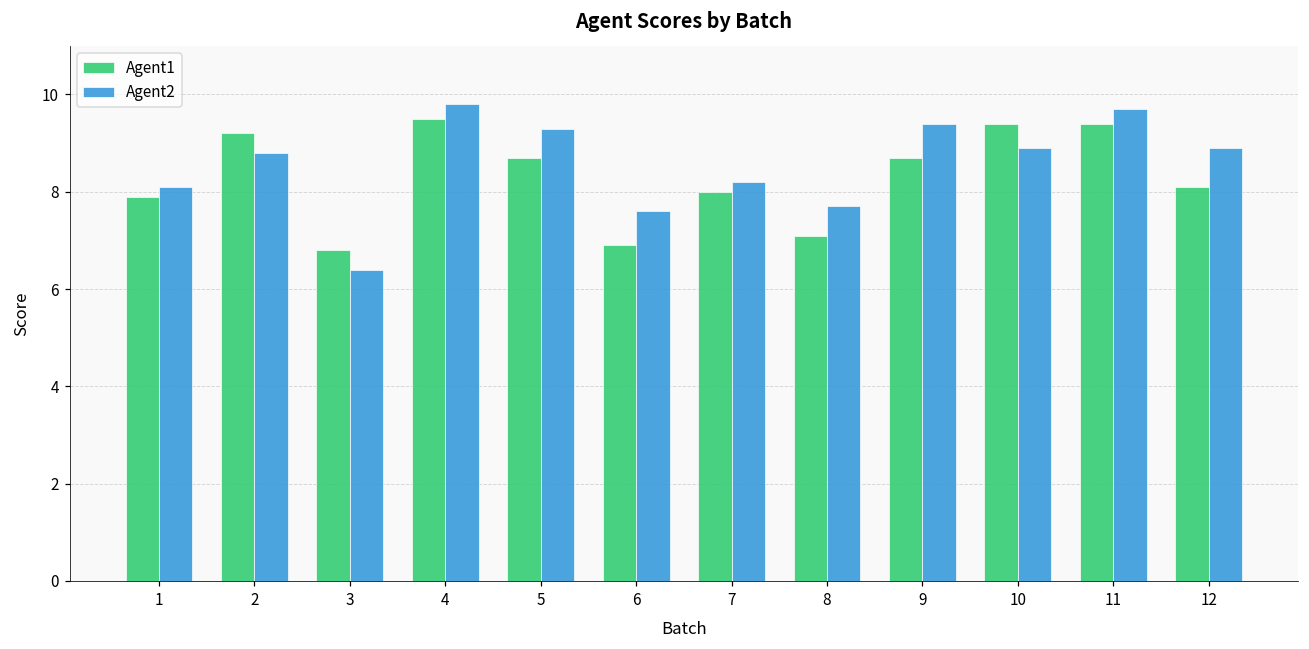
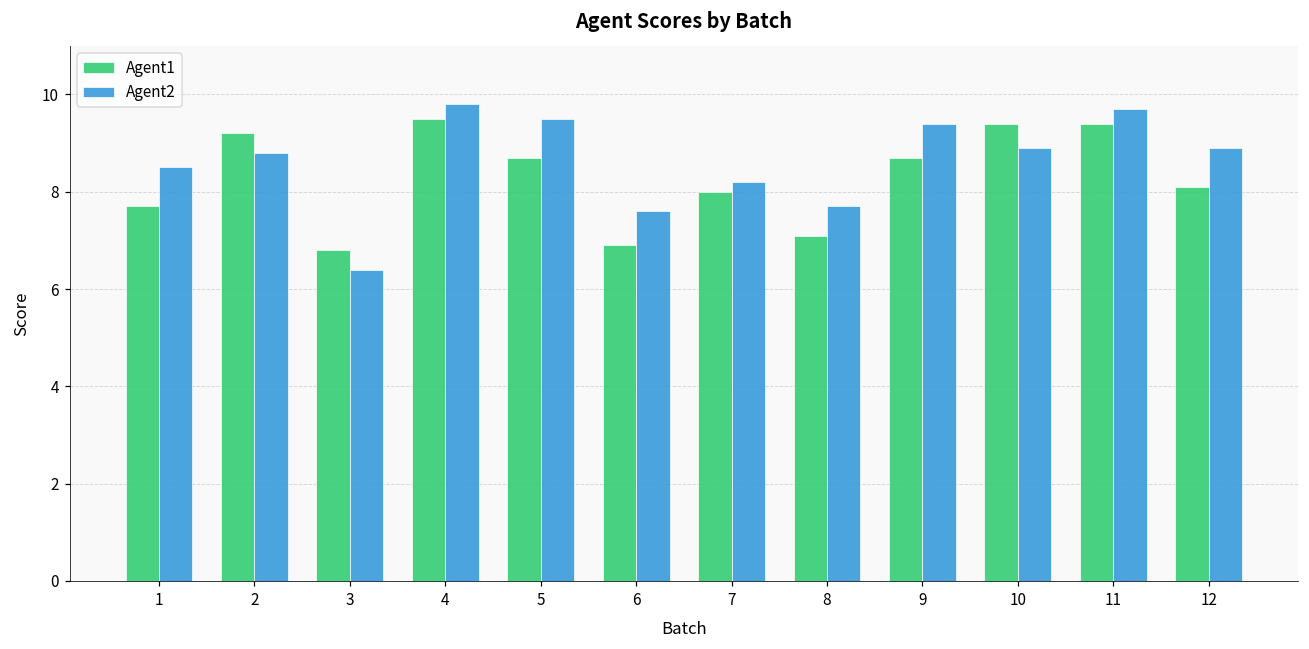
Agent1, 1: 7.9 -> 7.7
Agent2, 1: 8.1 -> 8.5
Agent2, 5: 9.3 -> 9.5
